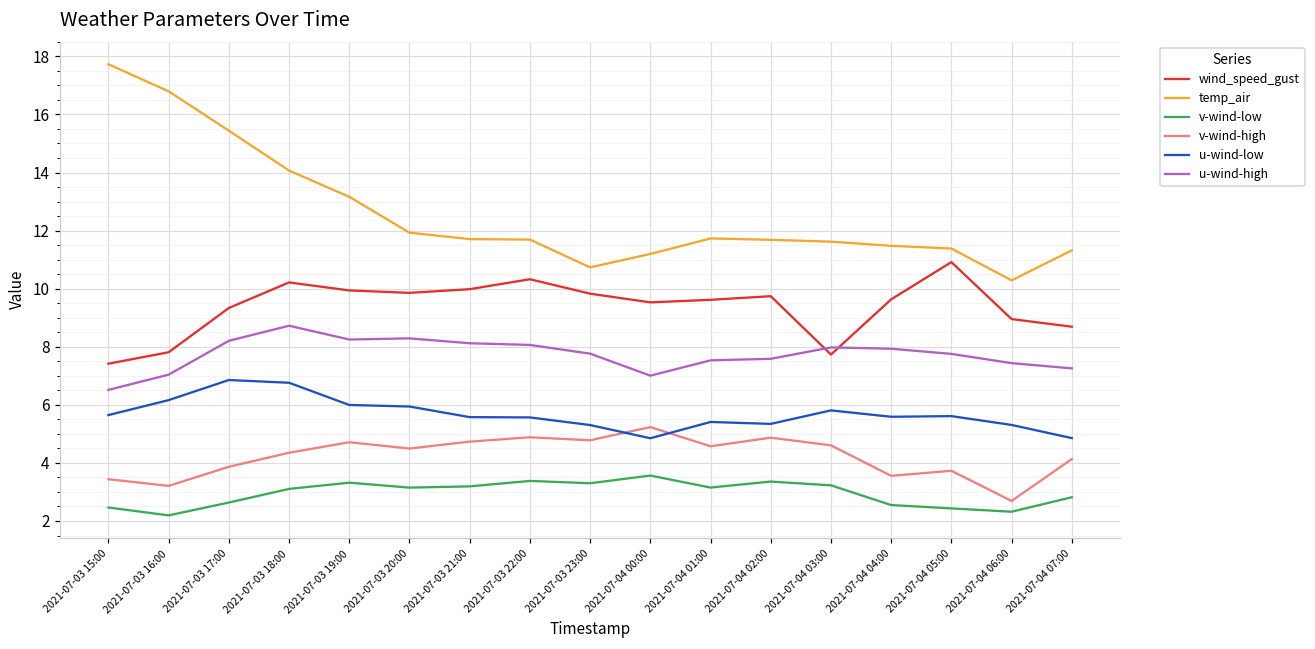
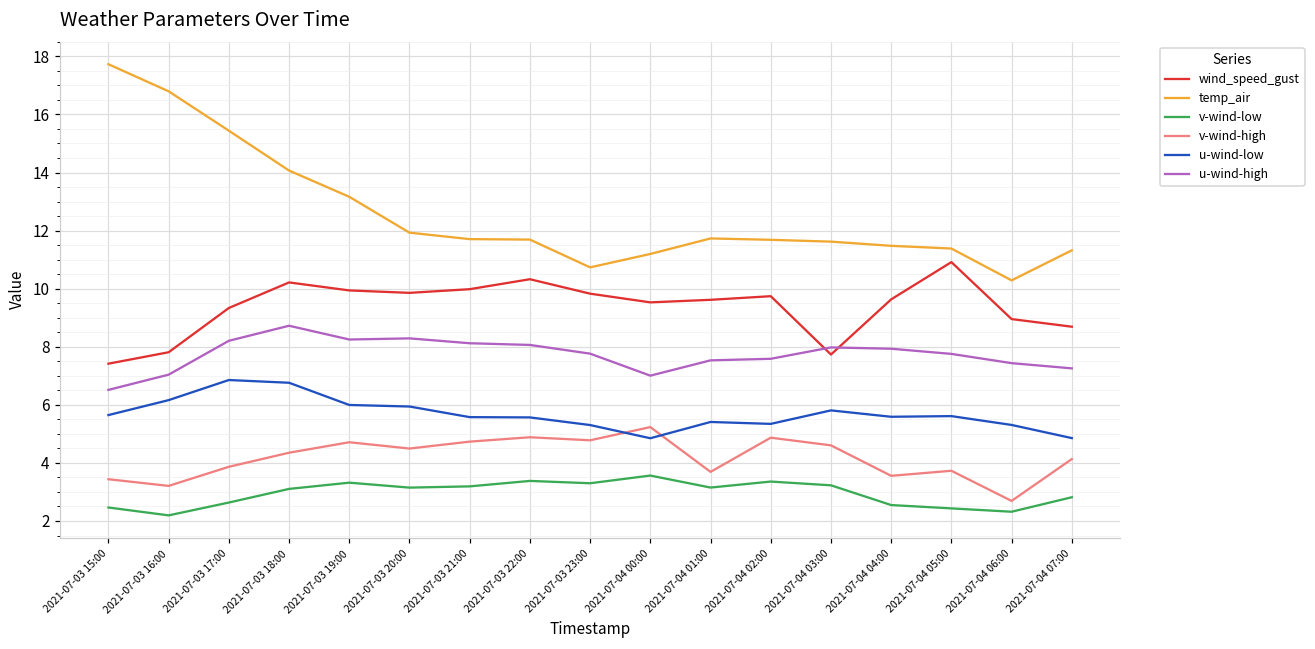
v-wind-high, 2021-07-04 01:00: 4.6 -> 3.7
